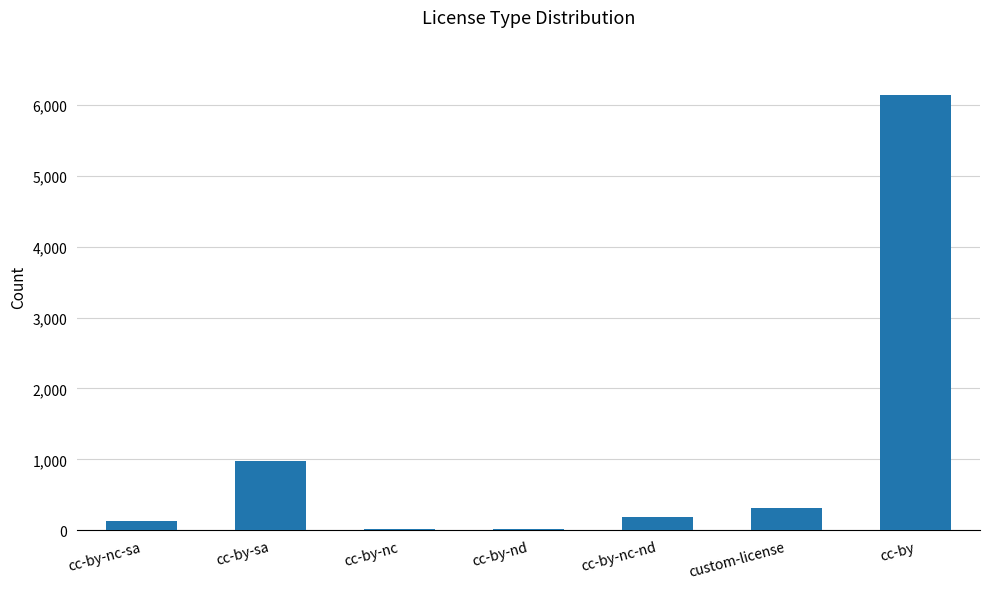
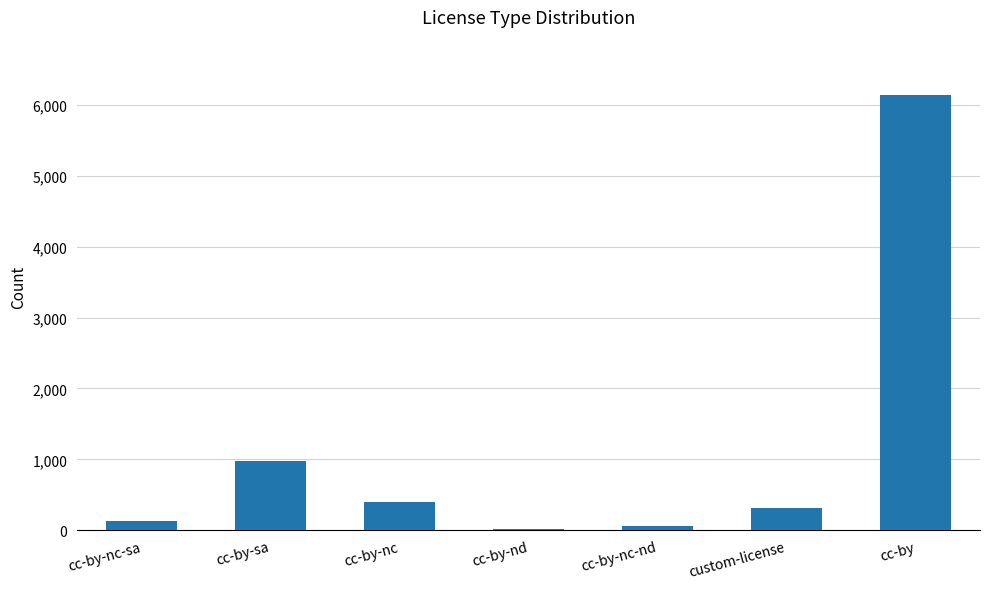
cc-by-nc: 0 -> 400
cc-by-nc-nd: 200 -> 100
